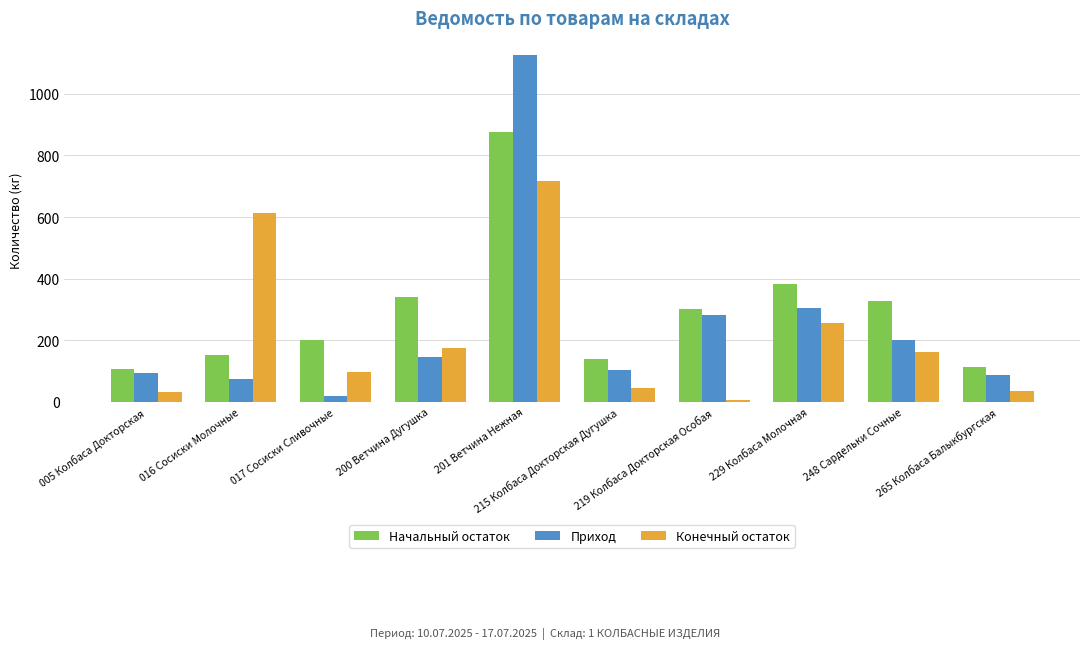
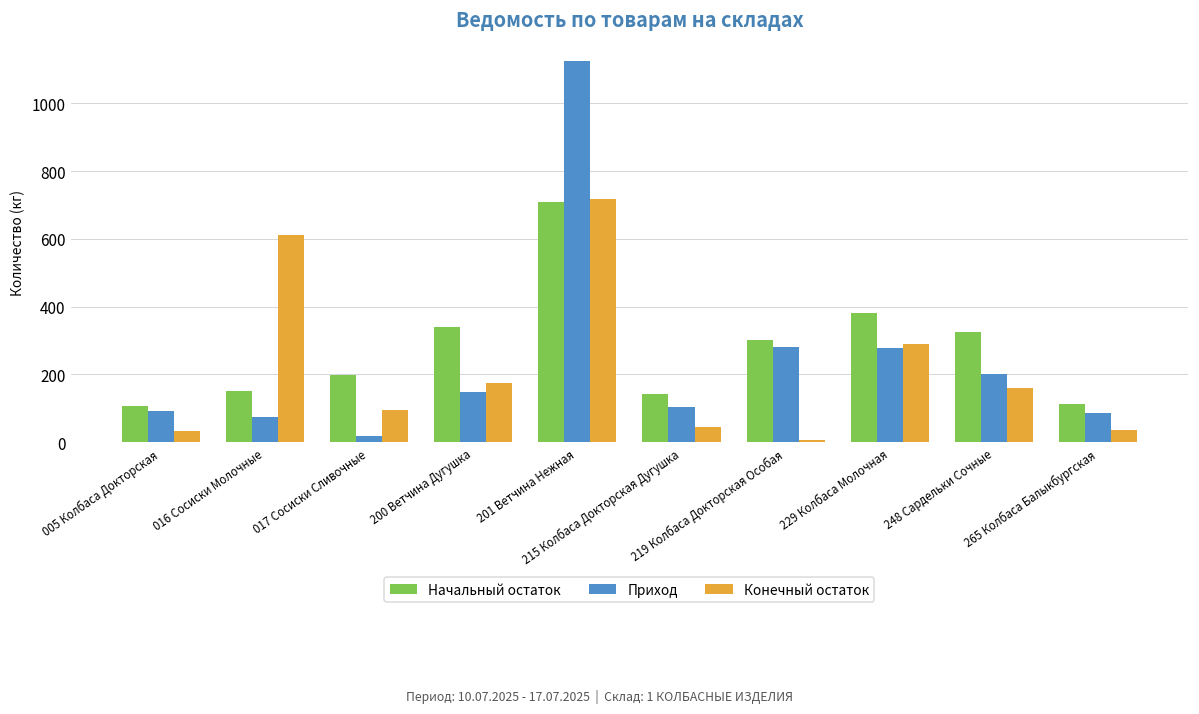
Начальный остаток, 201 Ветчина Нежная: 870 -> 710
Приход, 229 Колбаса Молочная: 310 -> 280
Конечный остаток, 229 Колбаса Молочная: 260 -> 290
